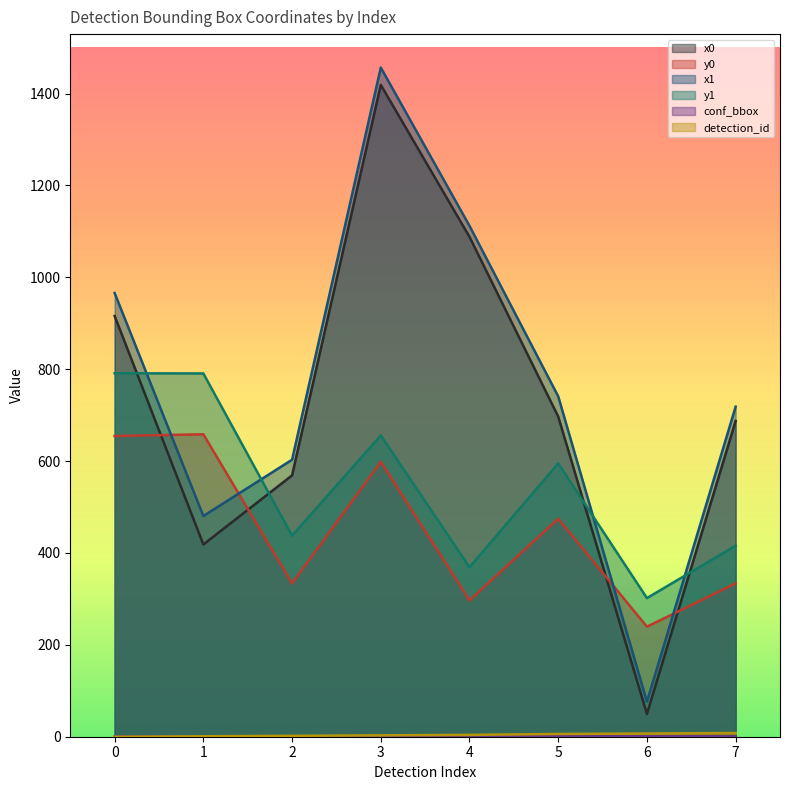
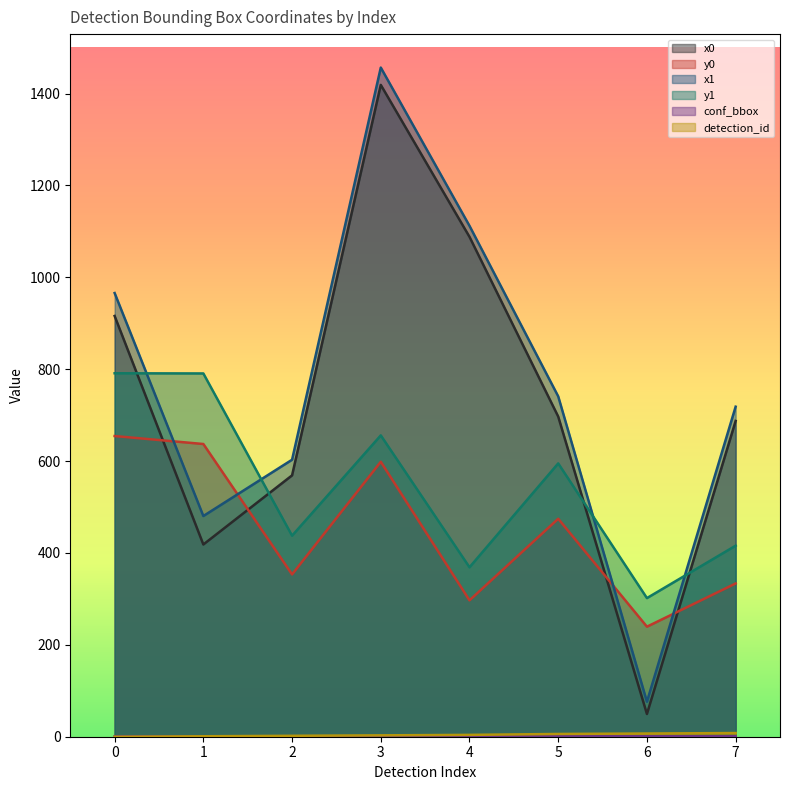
y0, 1: 660 -> 640
y0, 2: 330 -> 350
